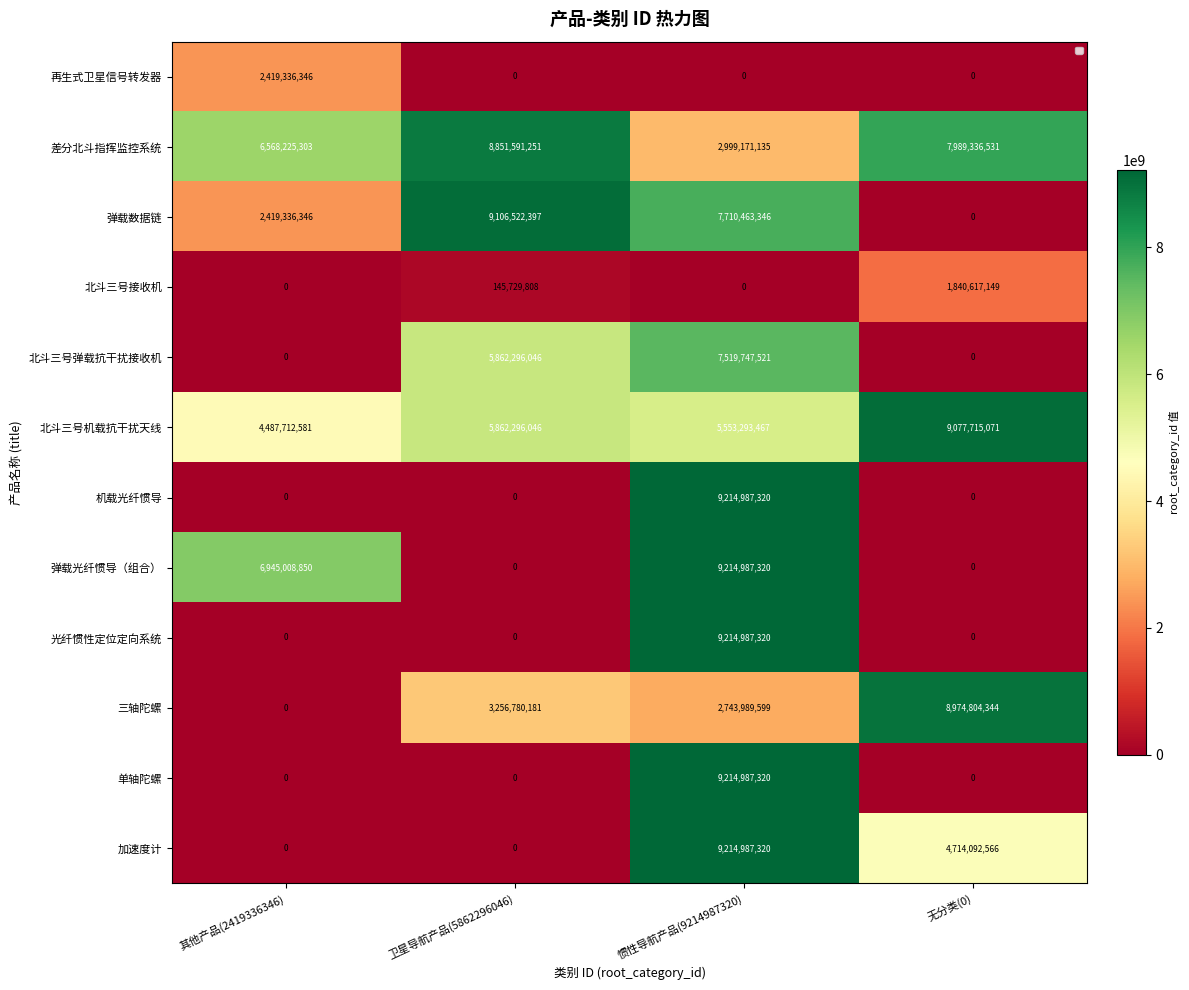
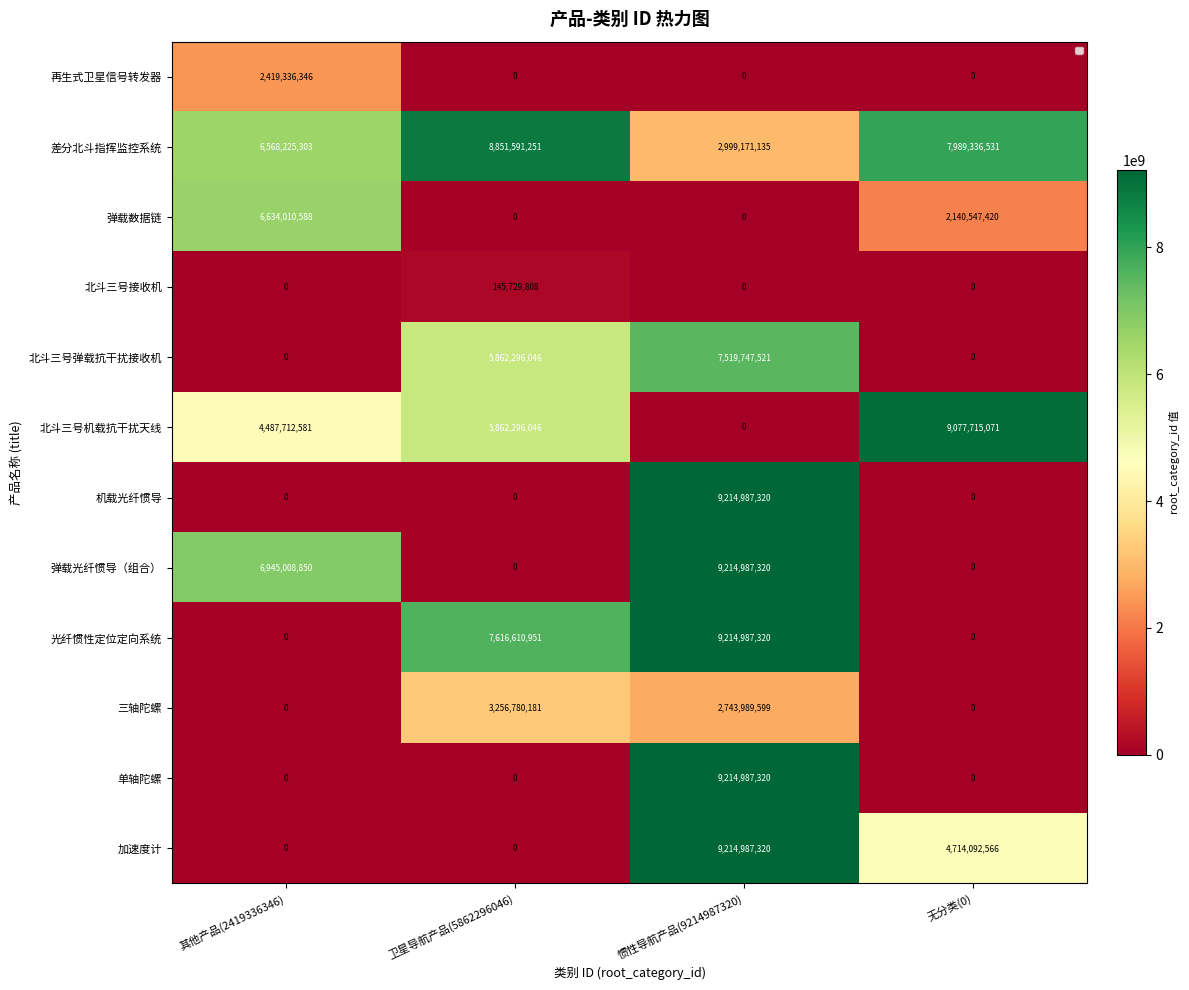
弹载数据链, 其他产品(2419336346): 2,419,336,346 -> 6,634,010,588
弹载数据链, 卫星导航产品(5862296046): 9,106,522,397 -> 0
弹载数据链, 惯性导航产品(9214987320): 7,710,463,346 -> 0
弹载数据链, 无分类(0): 0 -> 2,140,547,420
北斗三号接收机, 无分类(0): 1,840,617,149 -> 0
北斗三号机载抗干扰天线, 惯性导航产品(9214987320): 5,553,293,467 -> 0
光纤惯性定位定向系统, 卫星导航产品(5862296046): 0 -> 7,616,610,951
三轴陀螺, 无分类(0): 8,974,804,344 -> 0
